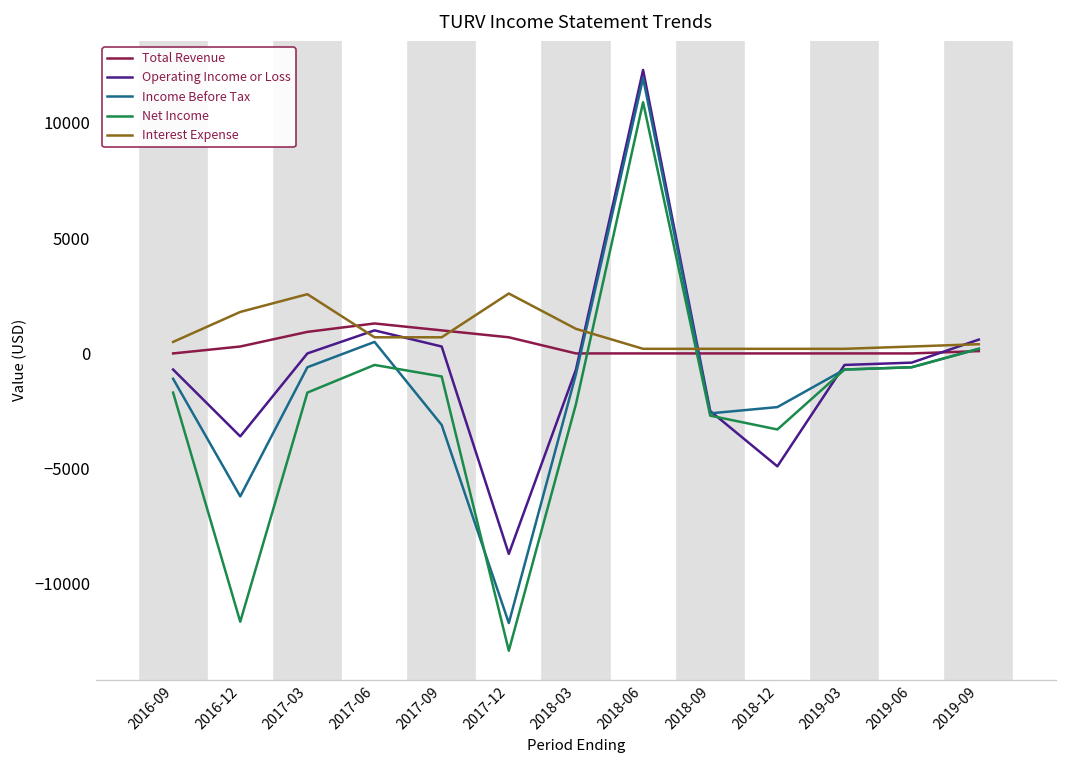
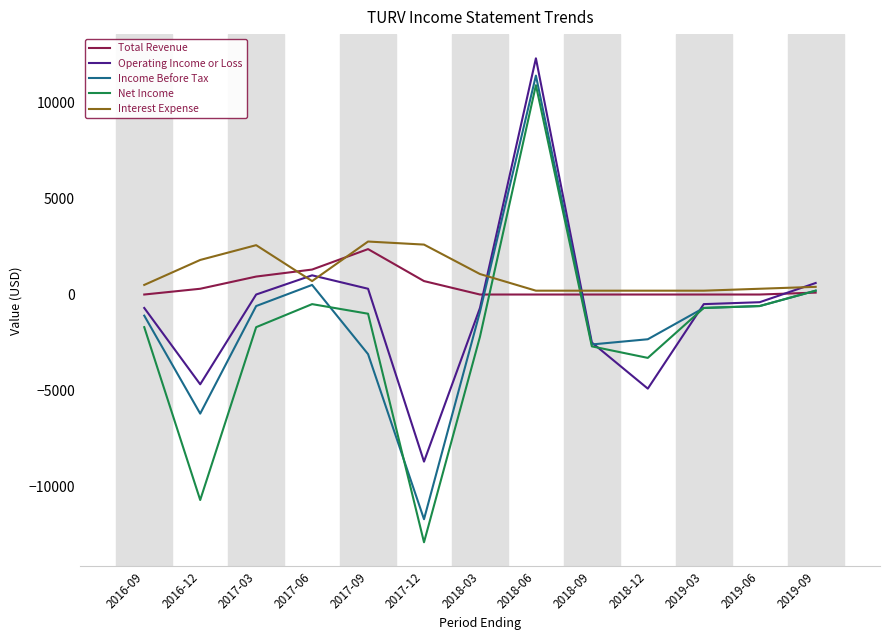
Operating Income or Loss, 2016-12: -3600 -> -4700
Net Income, 2016-12: -11600 -> -10700
Total Revenue, 2017-09: 1000 -> 2400
Interest Expense, 2017-09: 700 -> 2800
Income Before Tax, 2018-06: 11900 -> 11400
